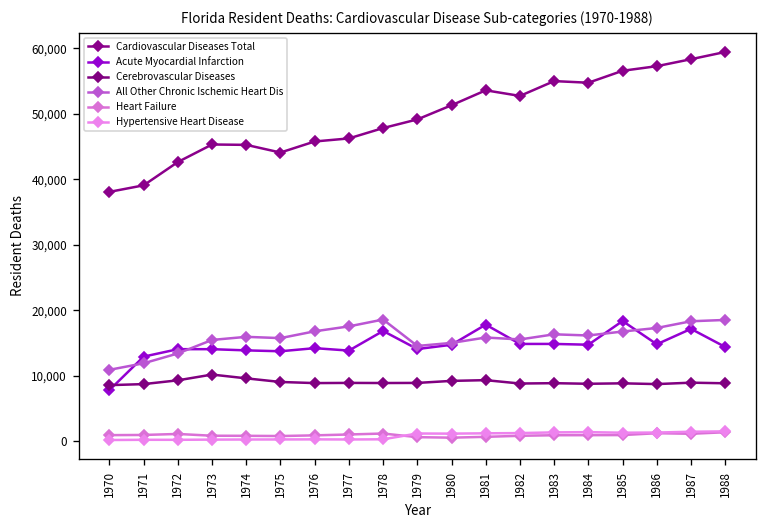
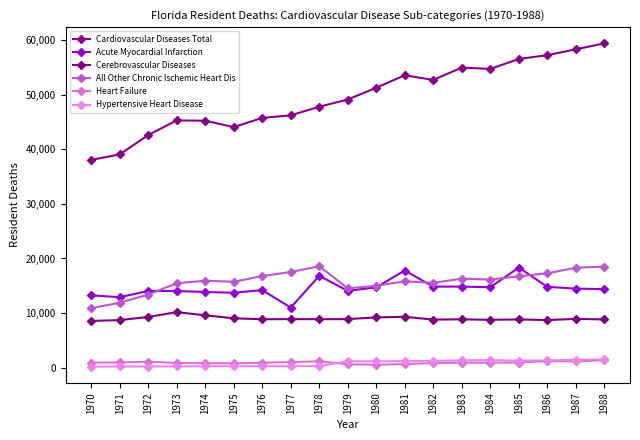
Acute Myocardial Infarction, 1970: 8,000 -> 13,000
Acute Myocardial Infarction, 1977: 14,000 -> 11,000
Acute Myocardial Infarction, 1987: 17,000 -> 14,000
